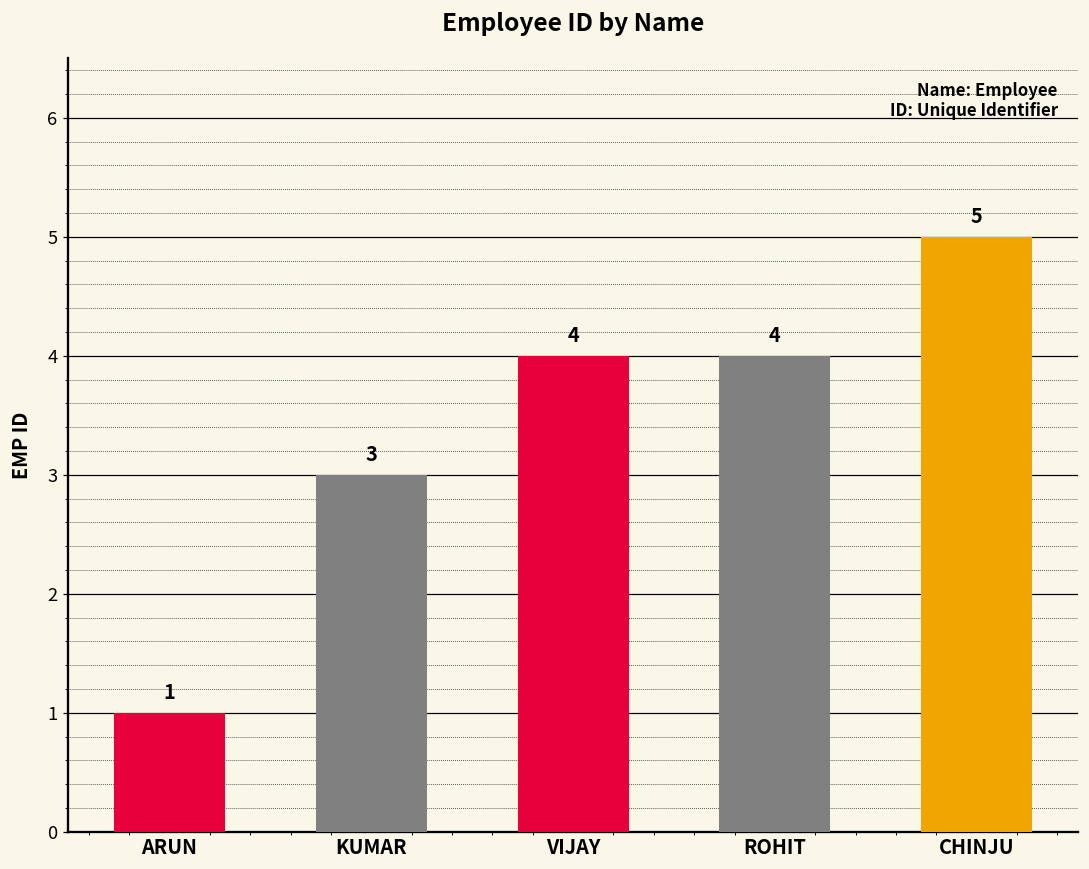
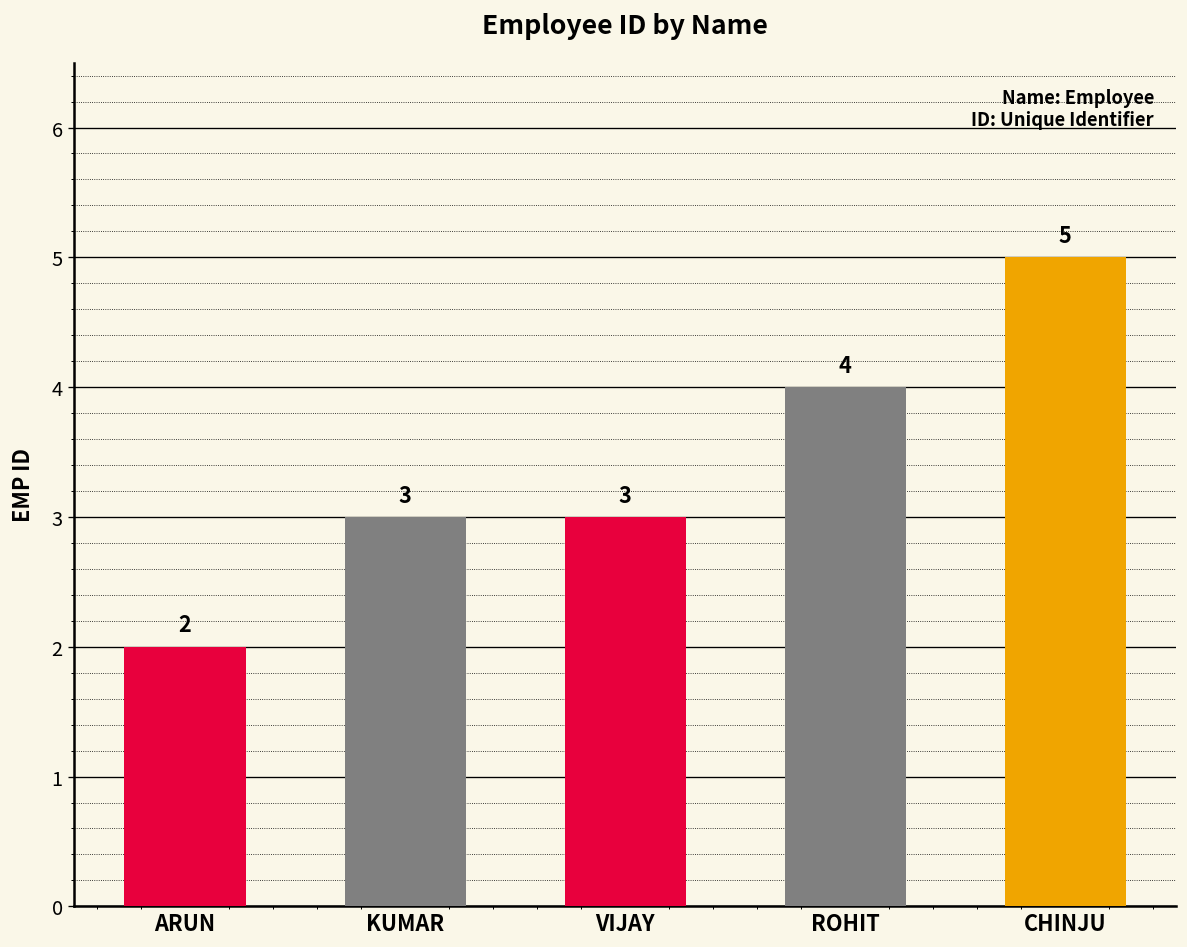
ARUN: 1 -> 2
VIJAY: 4 -> 3
